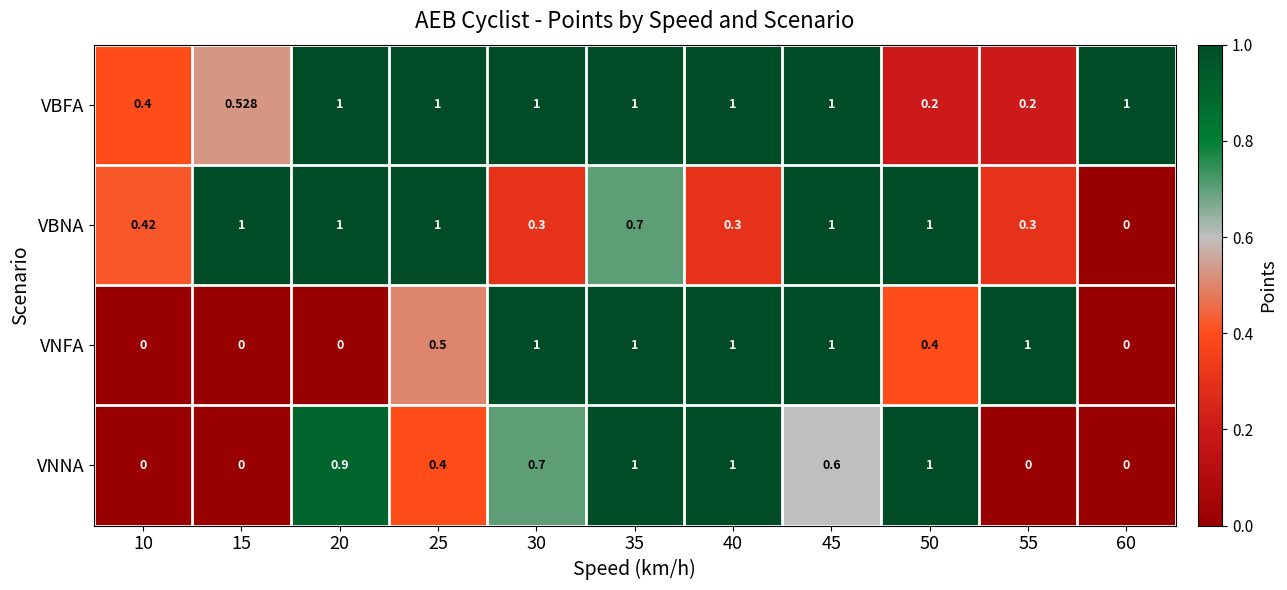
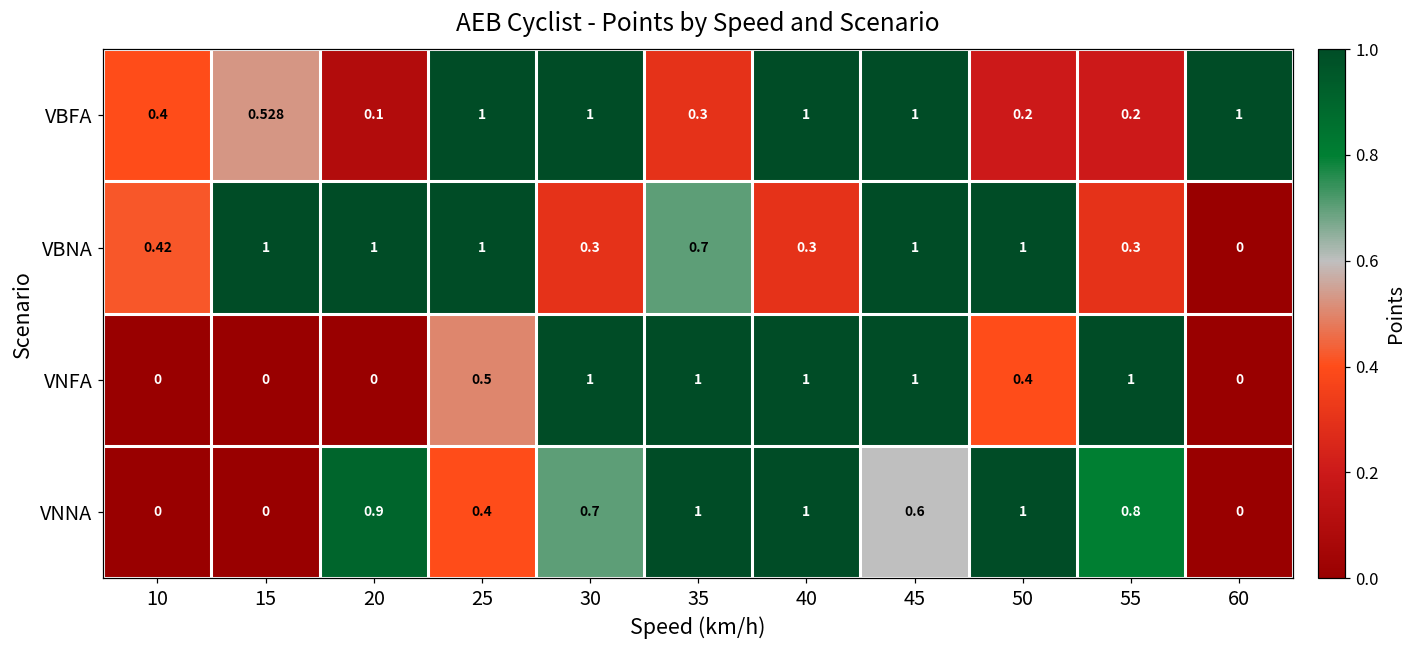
VBFA, 20: 1 -> 0.1
VBFA, 35: 1 -> 0.3
VNNA, 55: 0 -> 0.8
